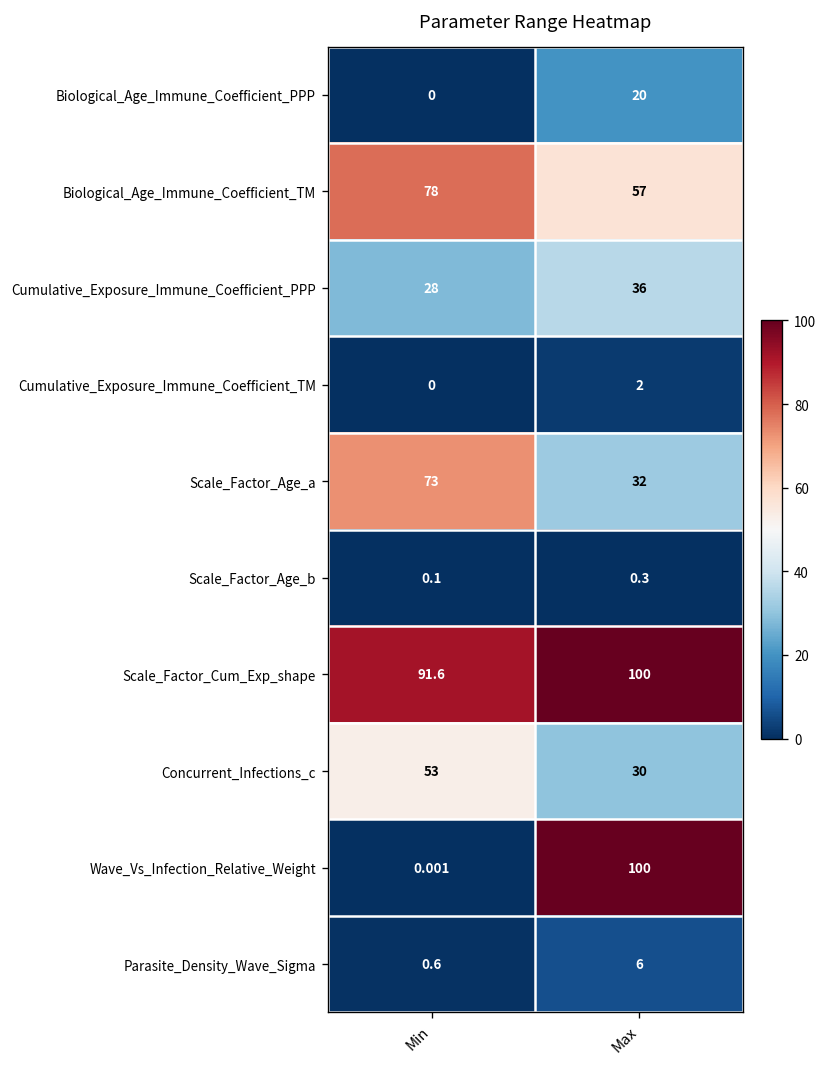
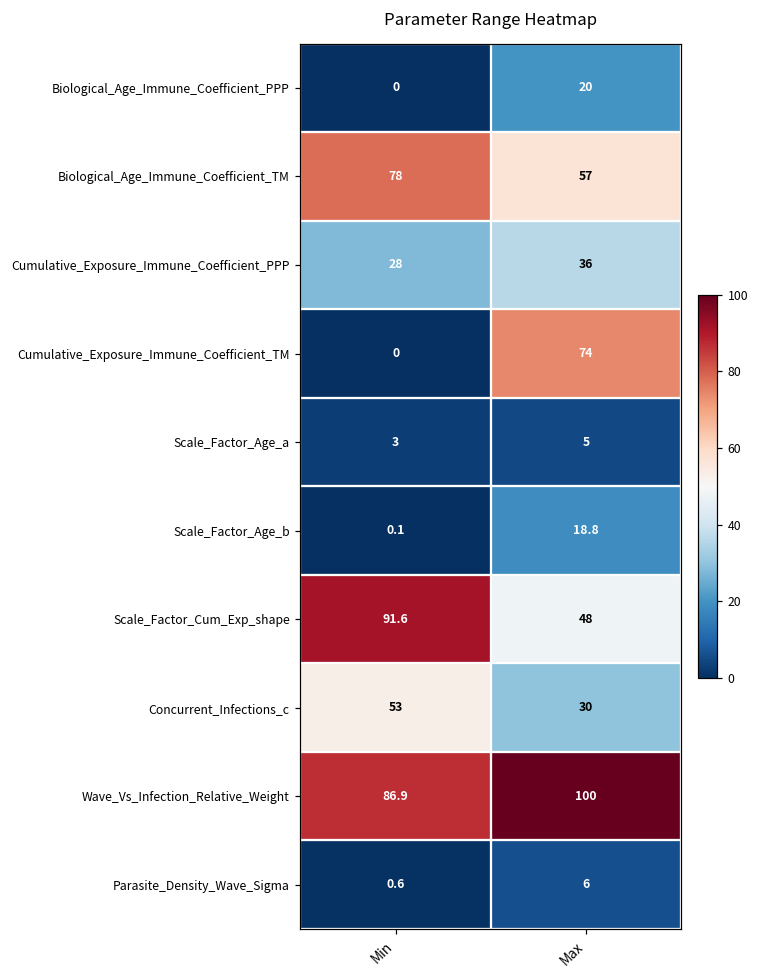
Cumulative_Exposure_Immune_Coefficient_TM, Max: 2 -> 74
Scale_Factor_Age_a, Min: 73 -> 3
Scale_Factor_Age_a, Max: 32 -> 5
Scale_Factor_Age_b, Max: 0.3 -> 18.8
Scale_Factor_Cum_Exp_shape, Max: 100 -> 48
Wave_Vs_Infection_Relative_Weight, Min: 0.001 -> 86.9
